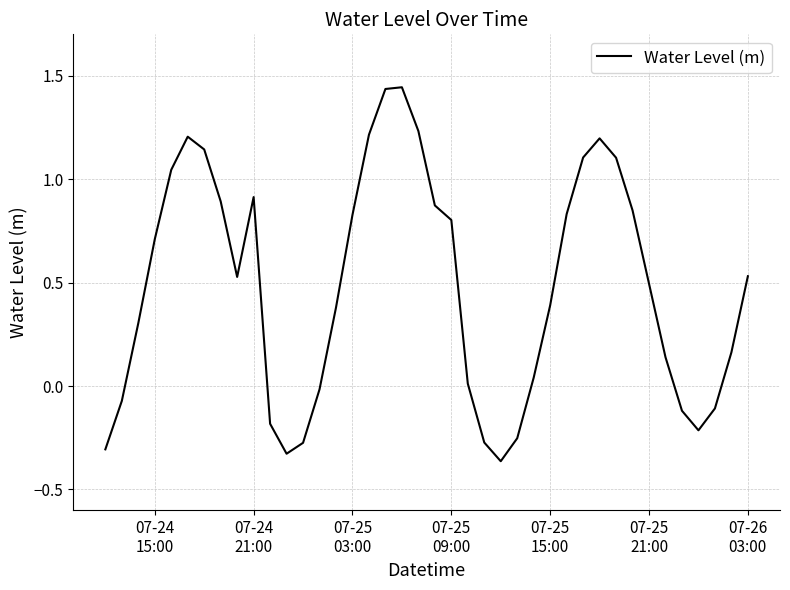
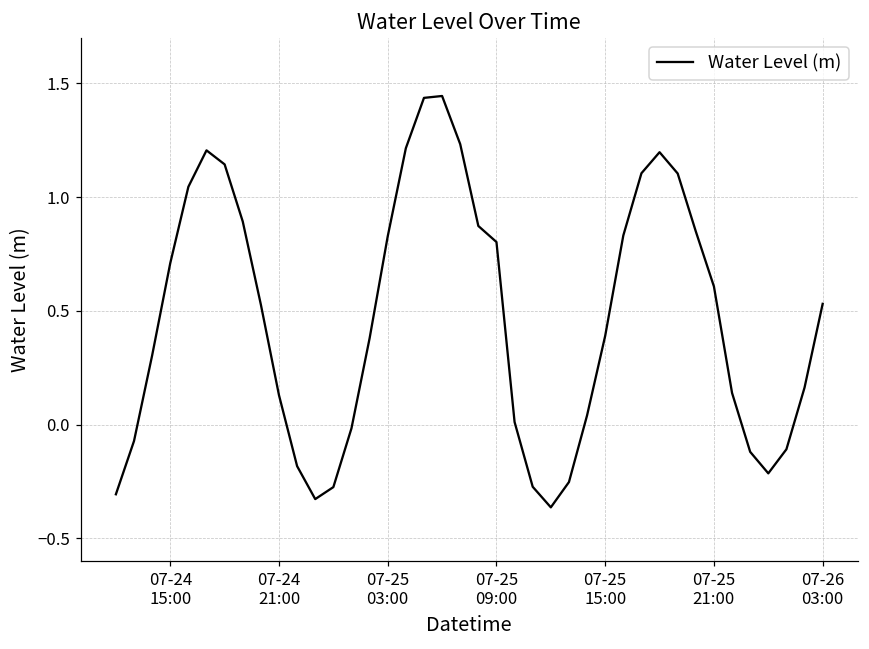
07-24 21:00: 0.91 -> 0.13
07-25 21:00: 0.49 -> 0.61
